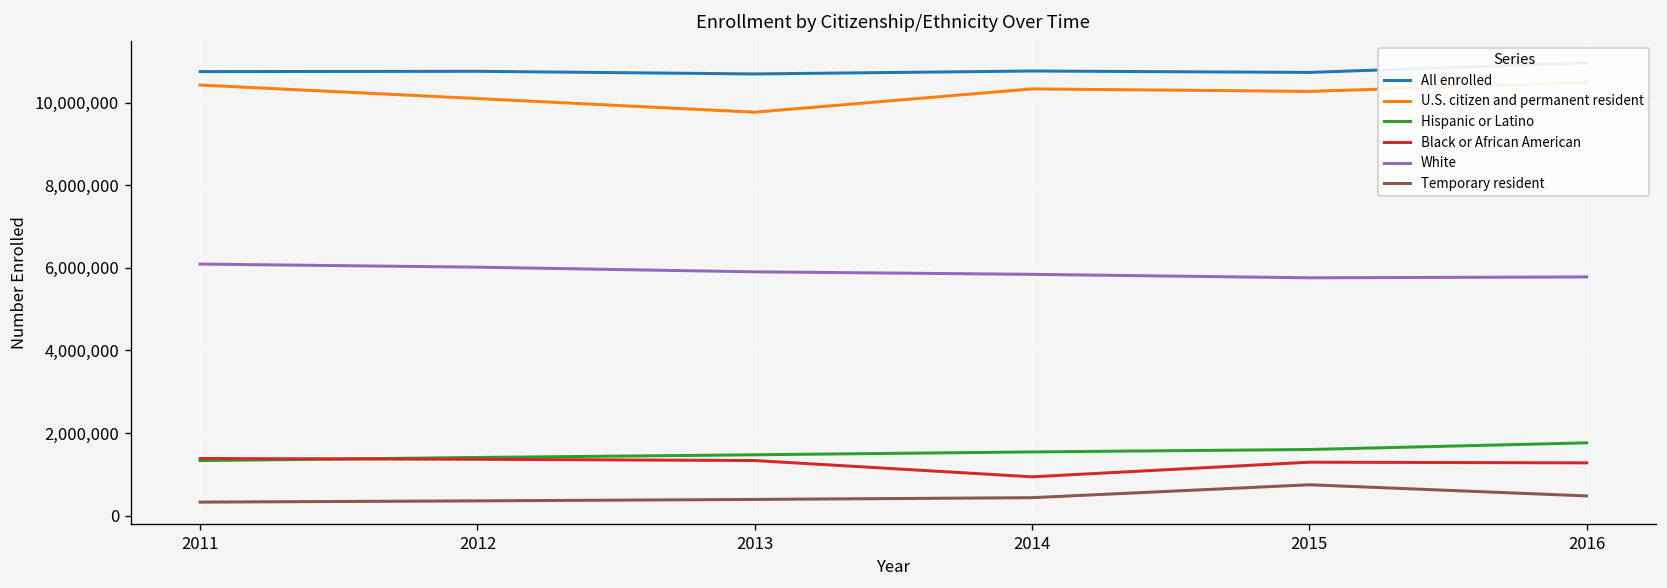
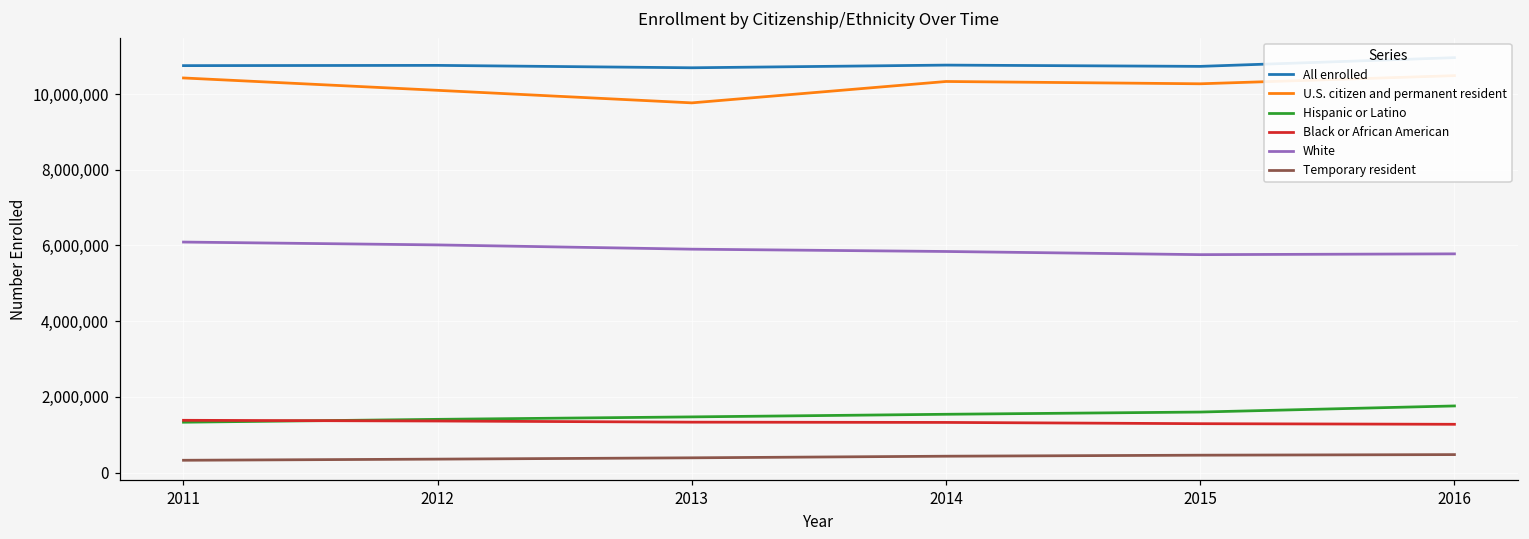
Black or African American, 2014: 900,000 -> 1,300,000
Temporary resident, 2015: 700,000 -> 500,000
